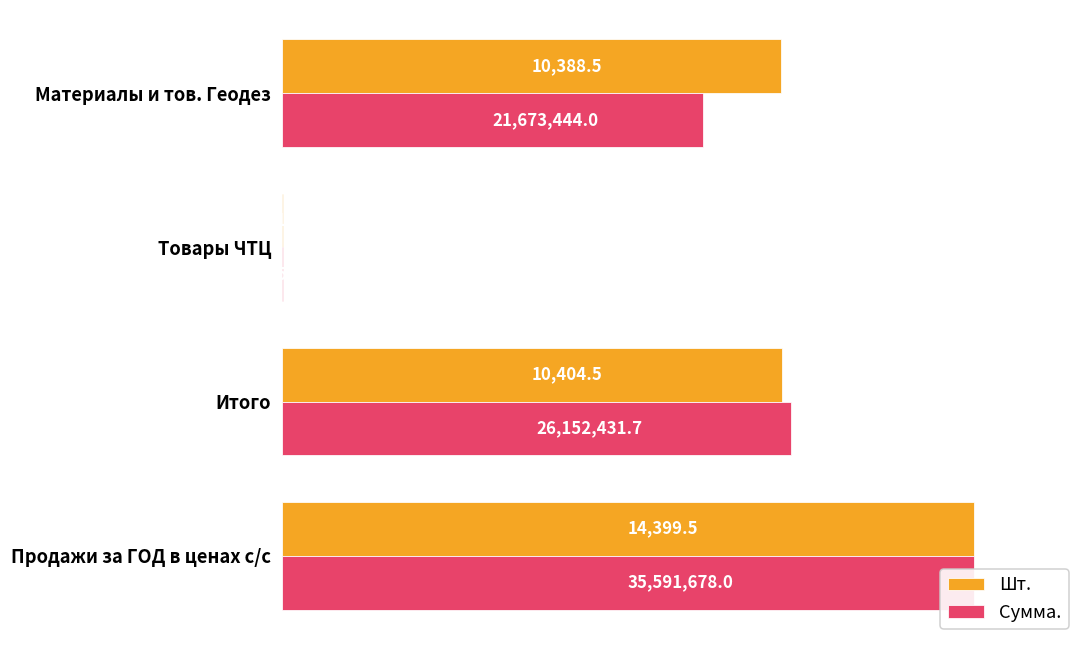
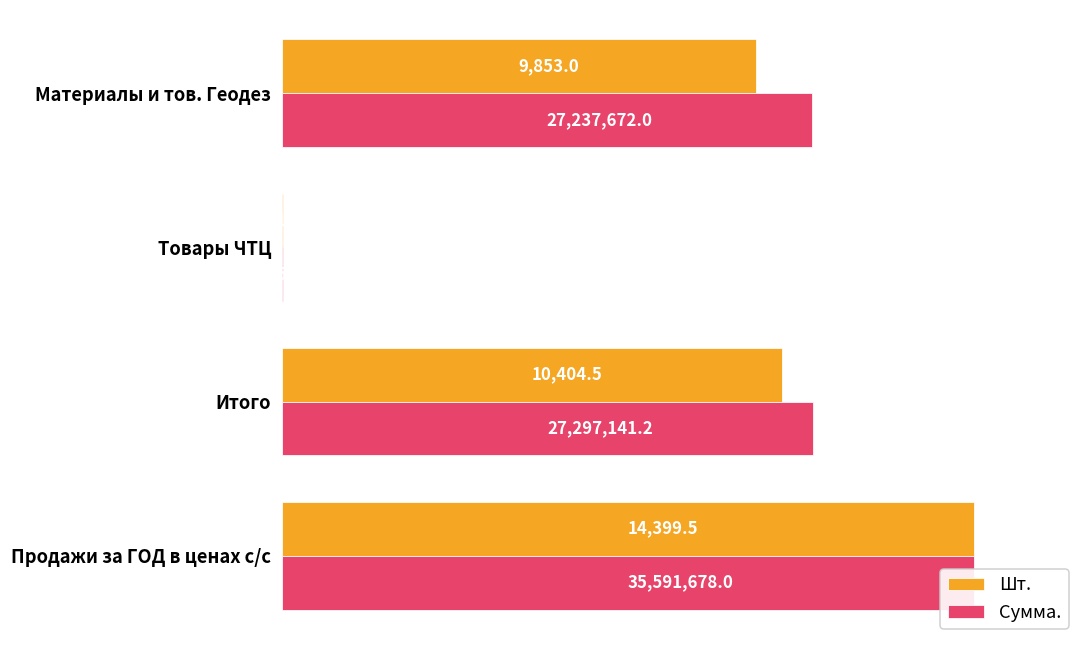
Шт., Материалы и тов. Геодез: 10,388.5 -> 9,853.0
Сумма., Материалы и тов. Геодез: 21,673,444.0 -> 27,237,672.0
Сумма., Итого: 26,152,431.7 -> 27,297,141.2
